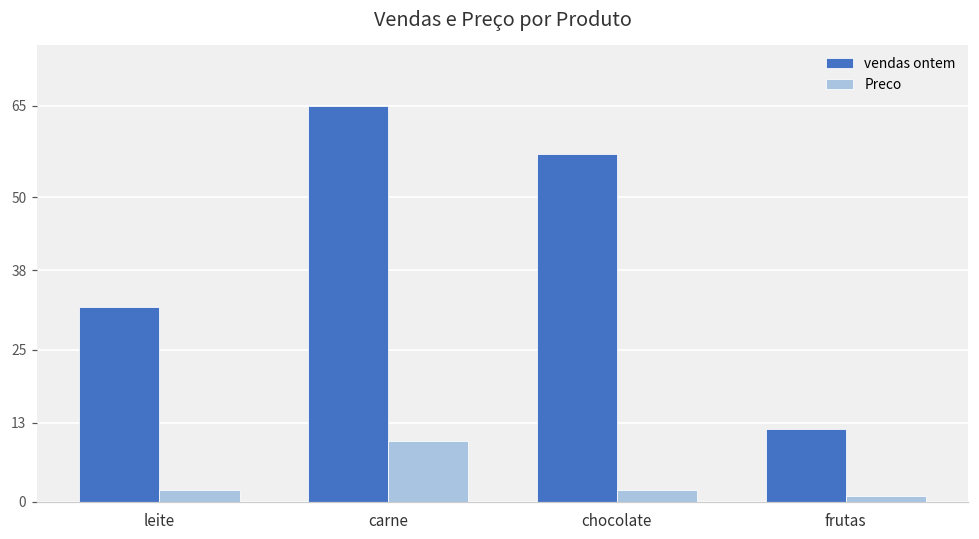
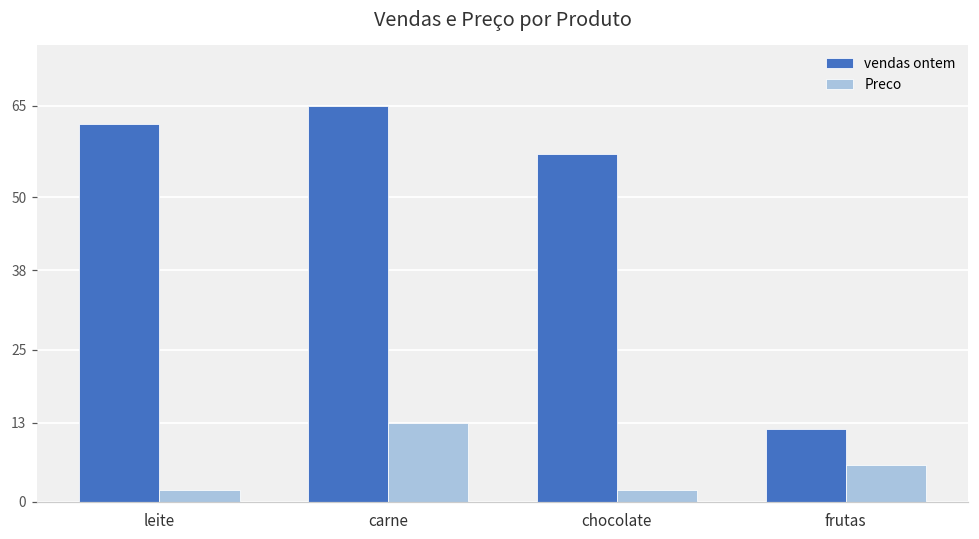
vendas ontem, leite: 32 -> 62
Preco, carne: 10 -> 13
Preco, frutas: 1 -> 6
